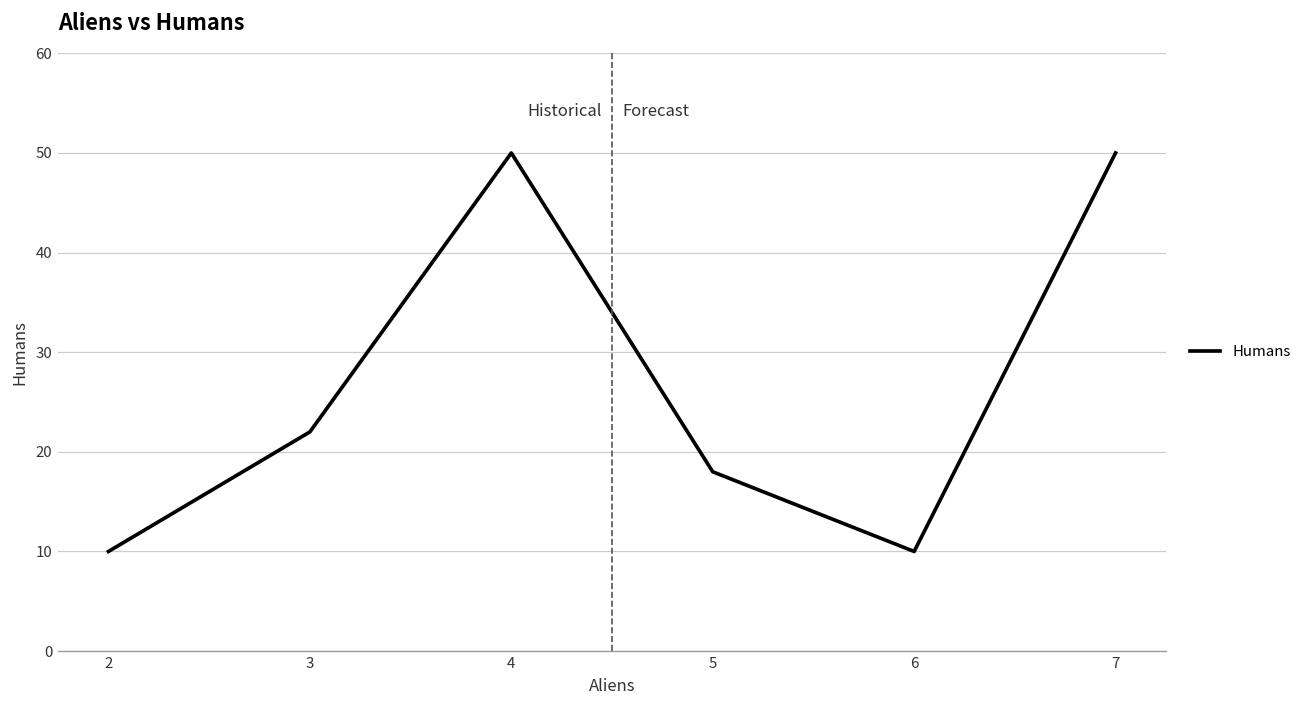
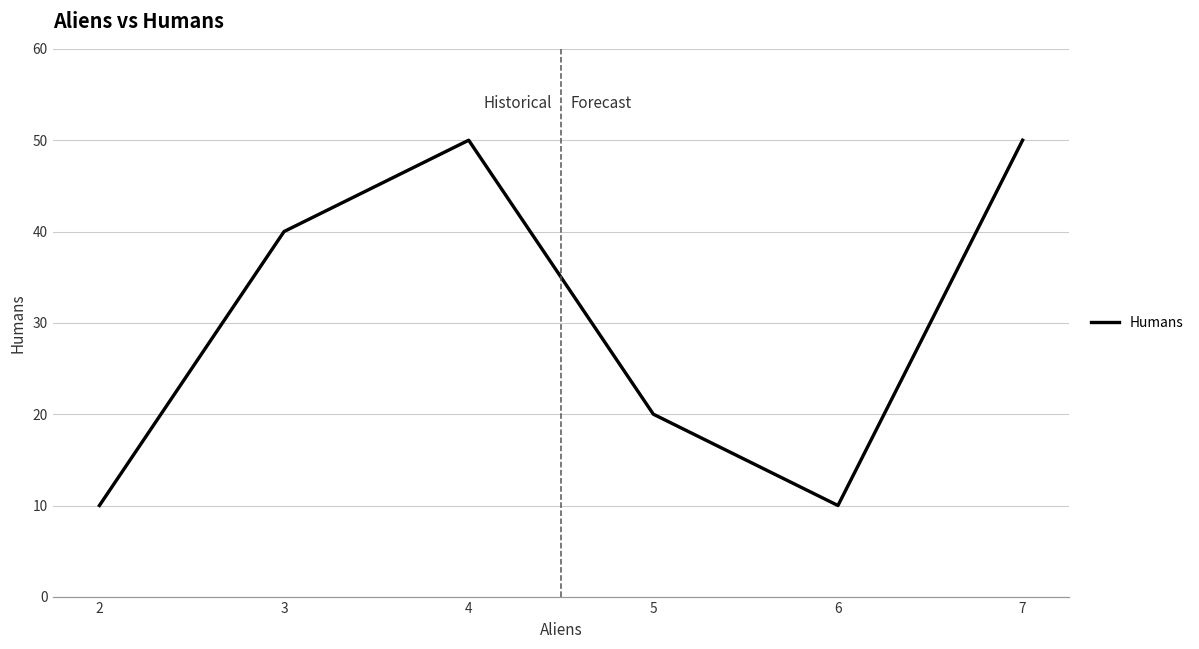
3: 22 -> 40
5: 18 -> 20
